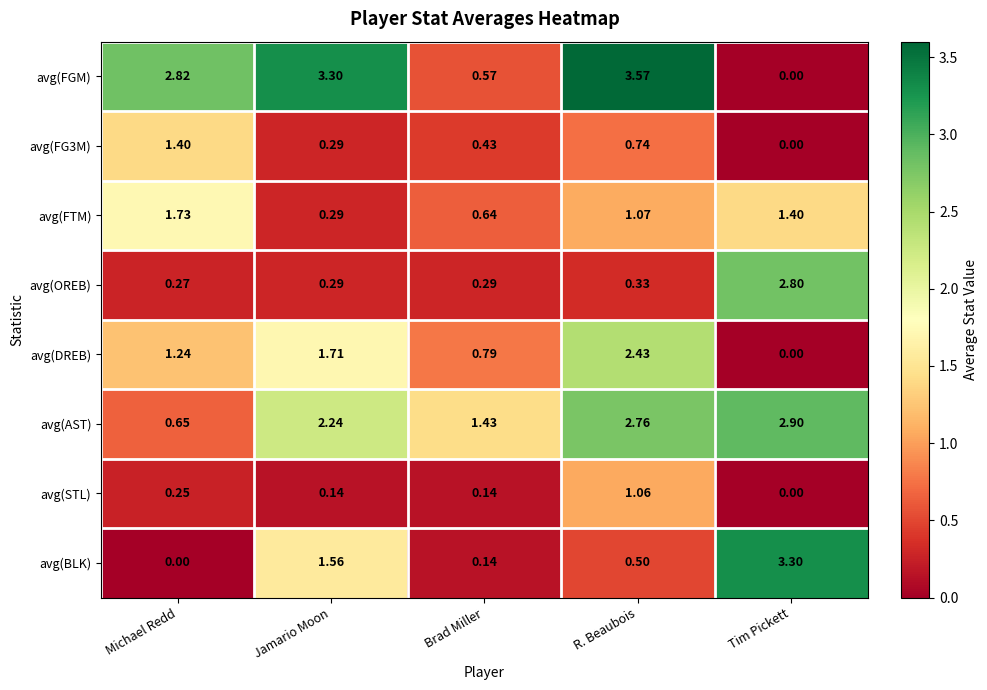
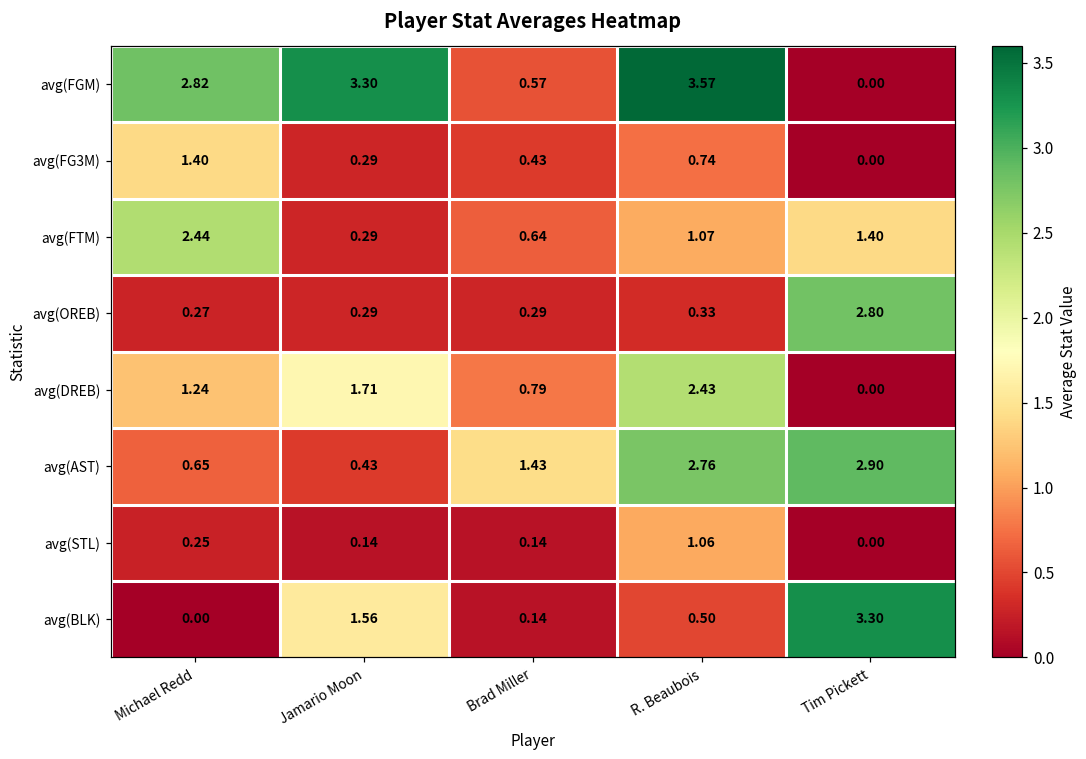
avg(FTM), Michael Redd: 1.73 -> 2.44
avg(AST), Jamario Moon: 2.24 -> 0.43
